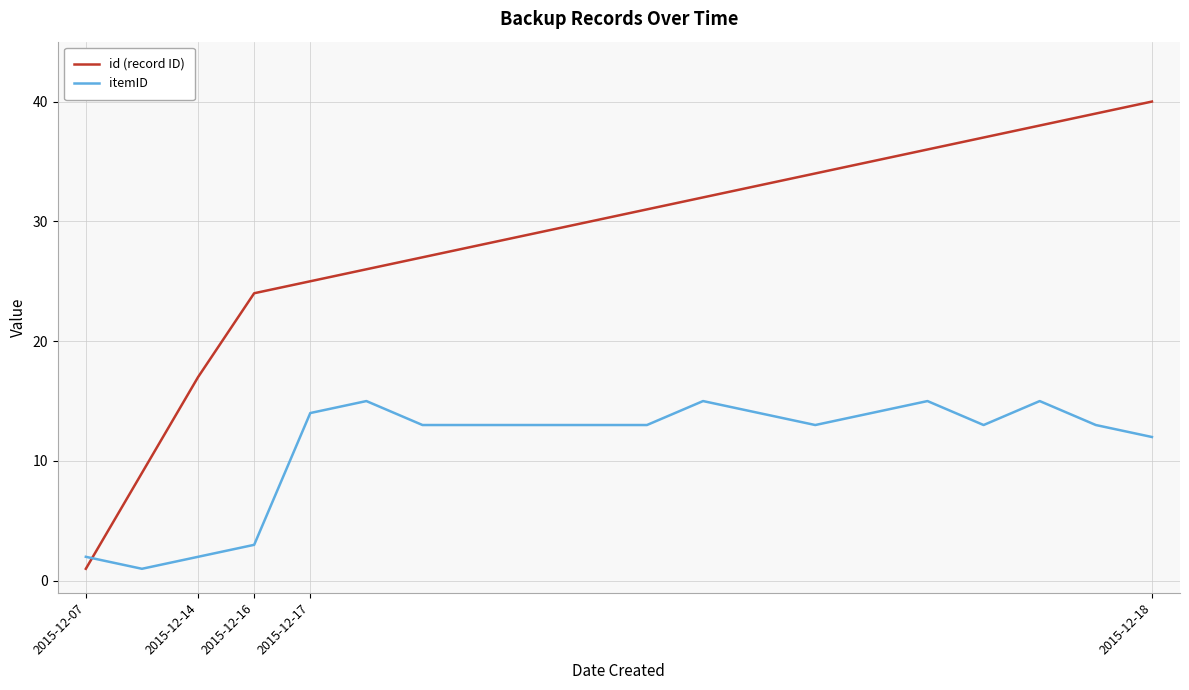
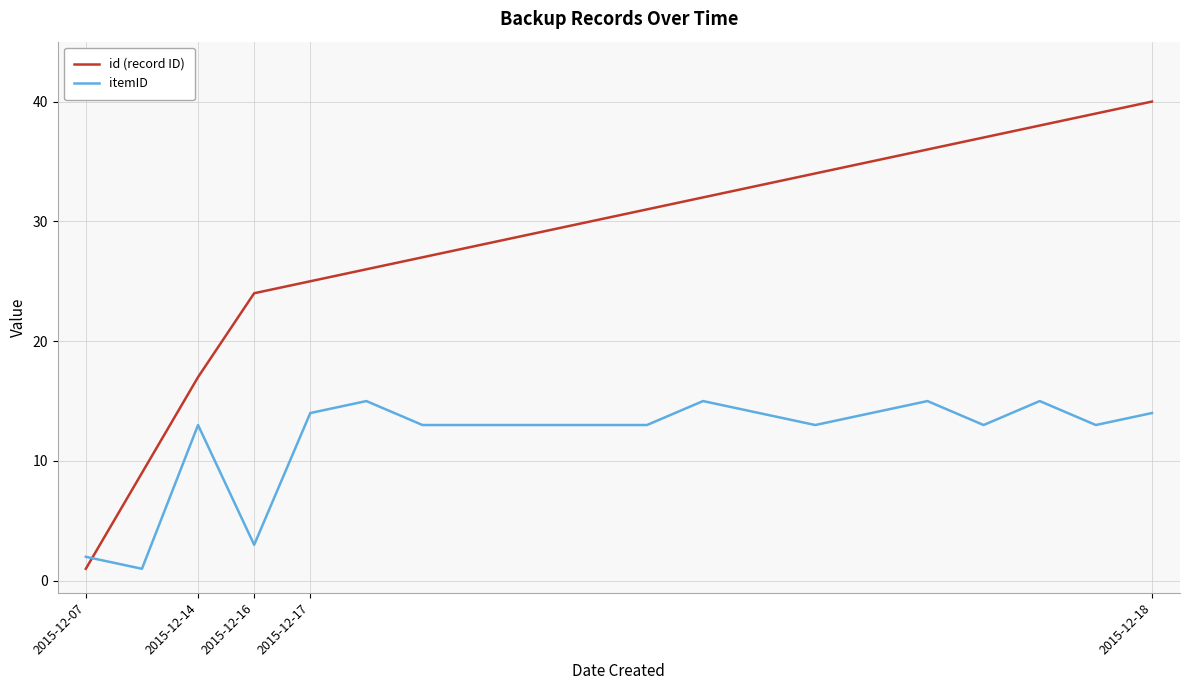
itemID, 2015-12-14: 2 -> 13
itemID, 2015-12-18: 12 -> 14
